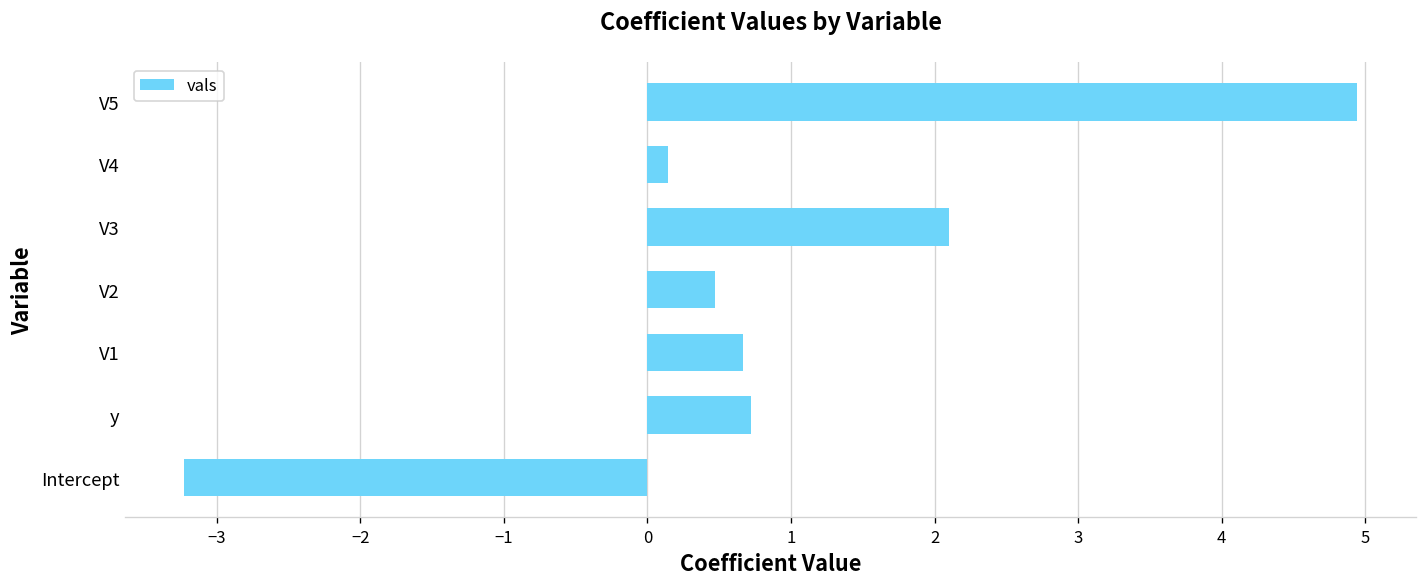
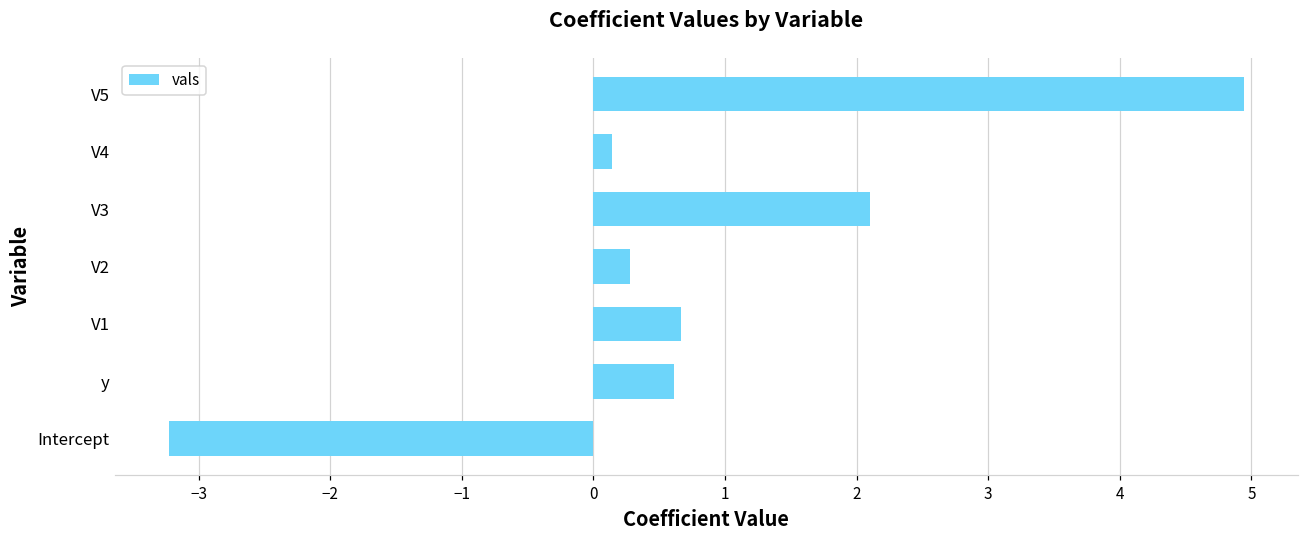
V2: 0.47 -> 0.28
y: 0.72 -> 0.61
